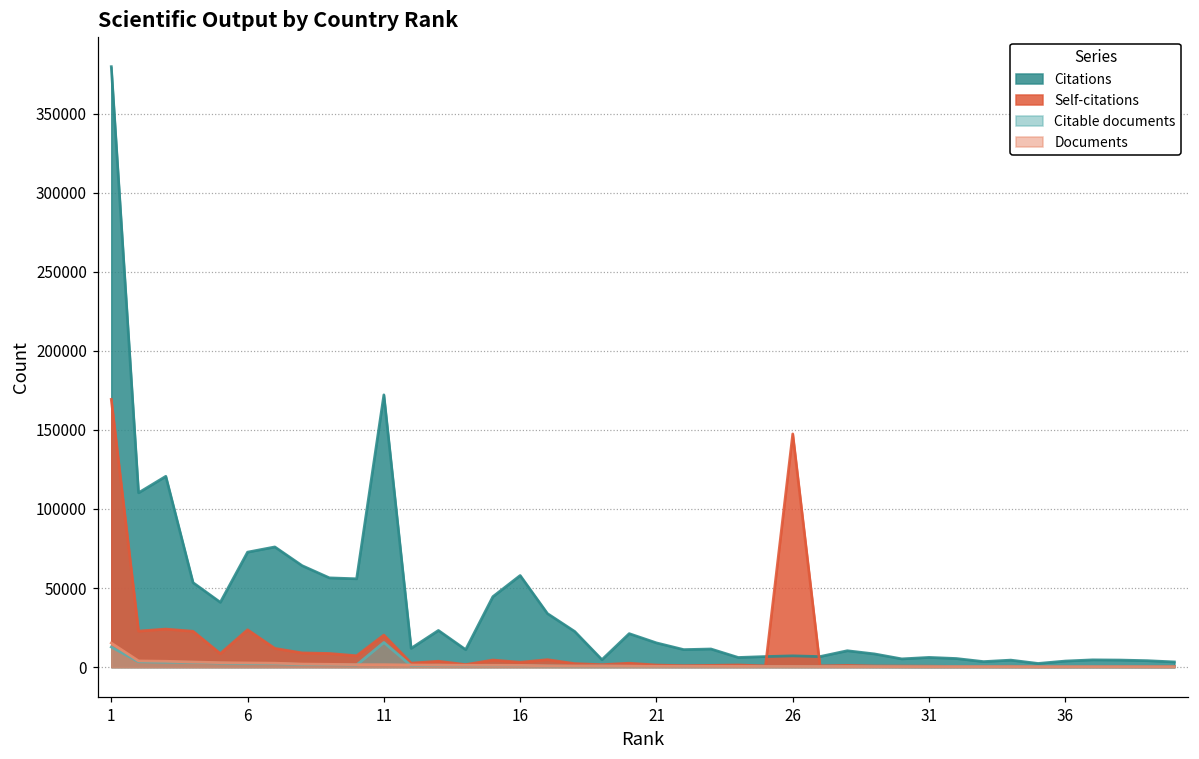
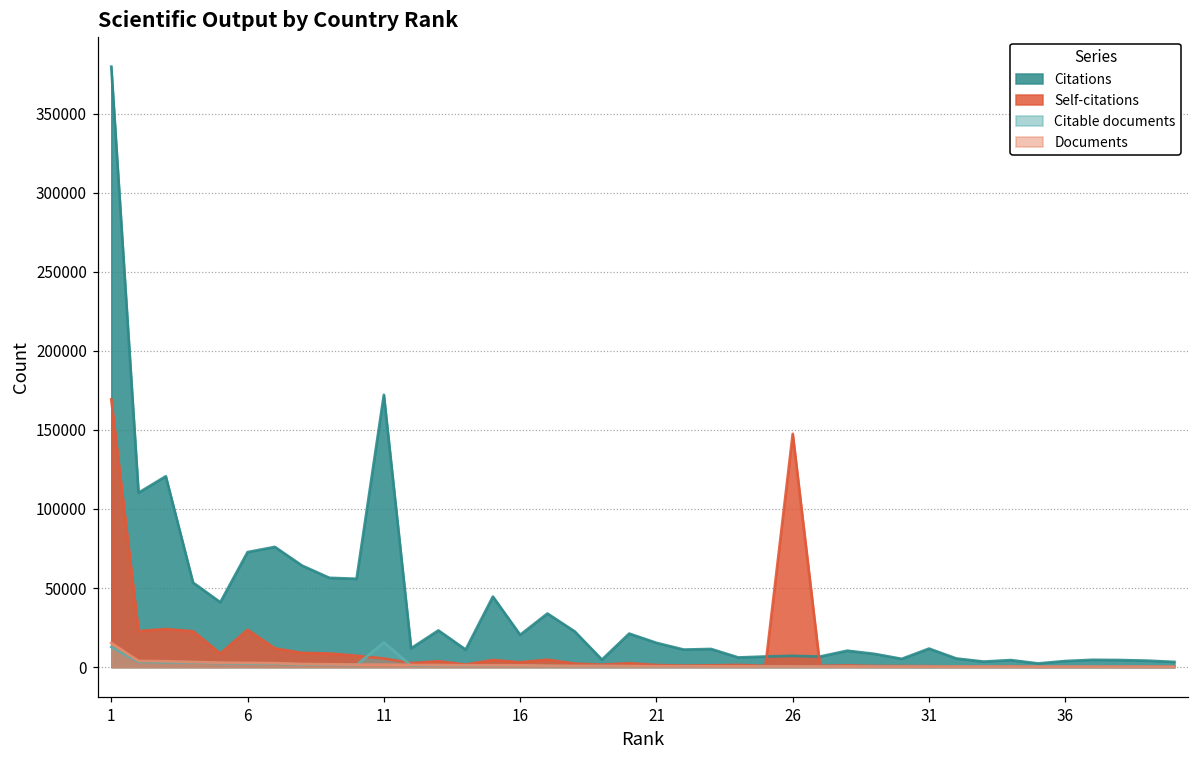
Self-citations, 11: 20000 -> 5000
Citations, 16: 58000 -> 20000
Citations, 31: 6000 -> 12000
